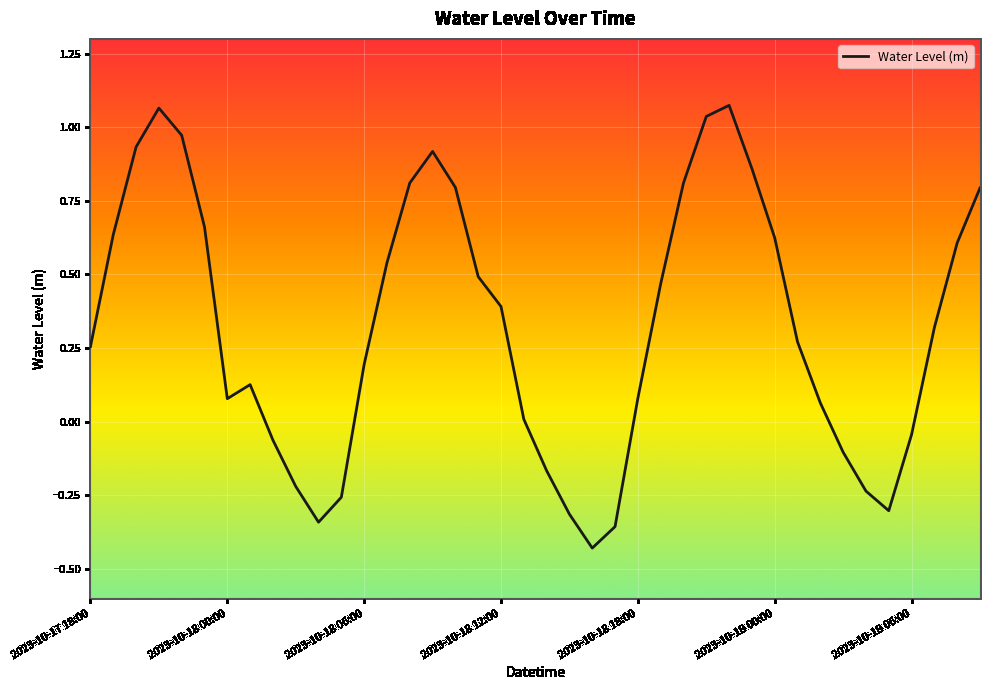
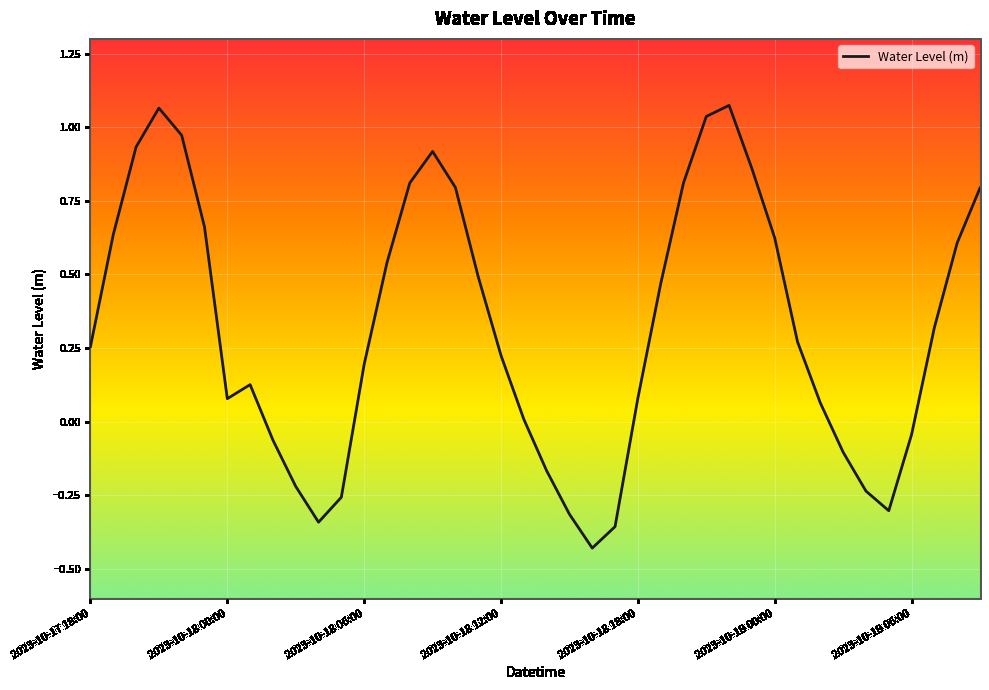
2023-10-18 12:00: 0.39 -> 0.22
